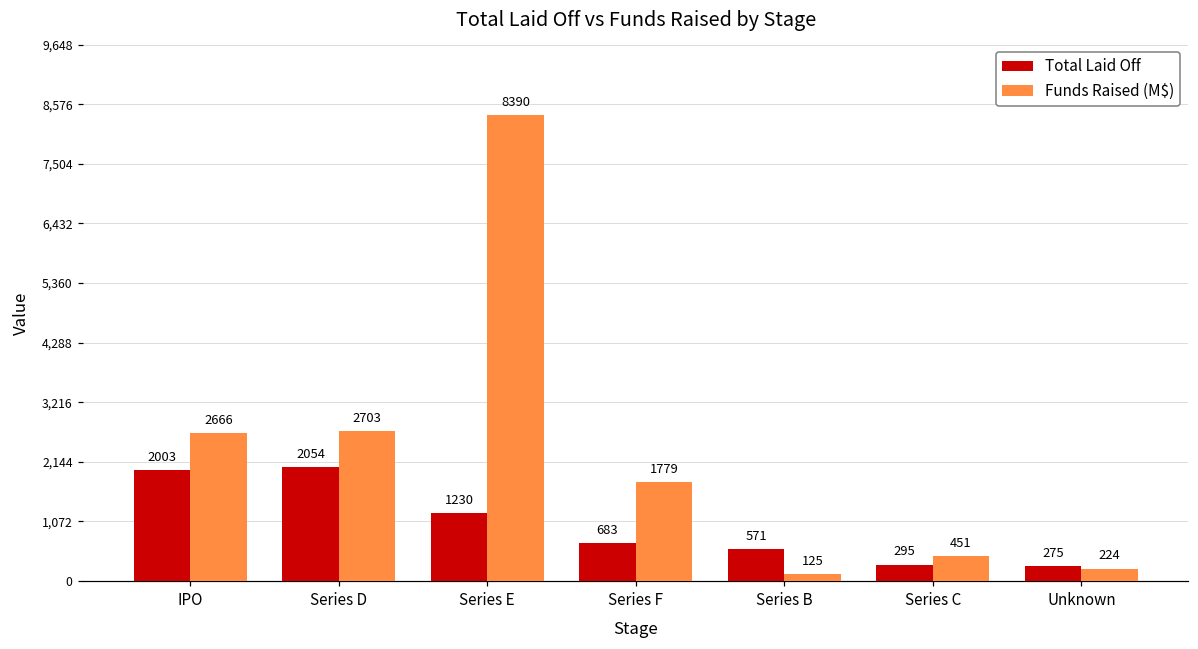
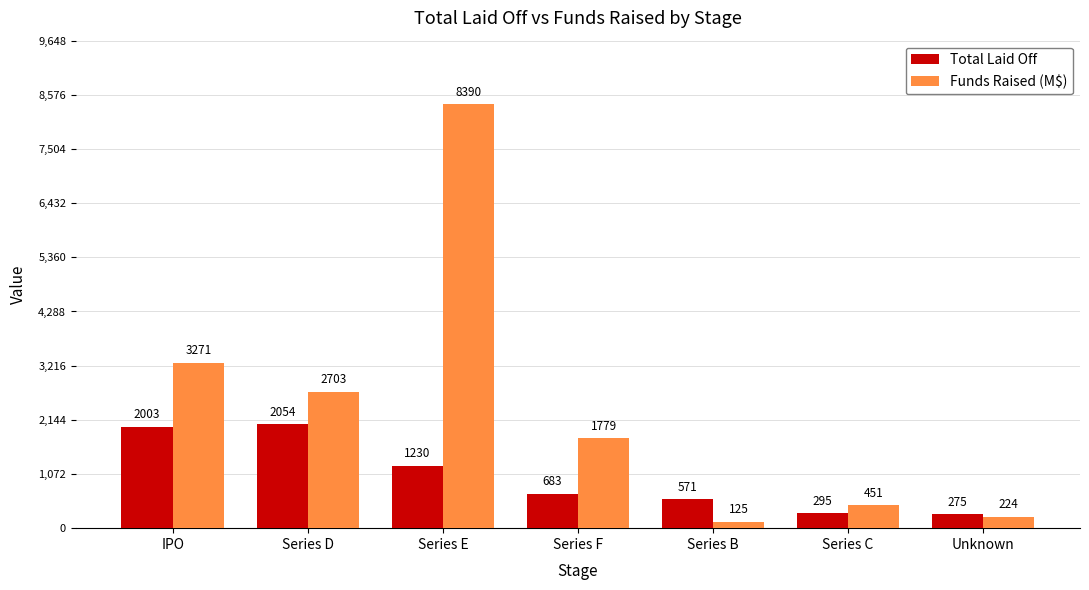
Funds Raised (M$), IPO: 2666 -> 3271
